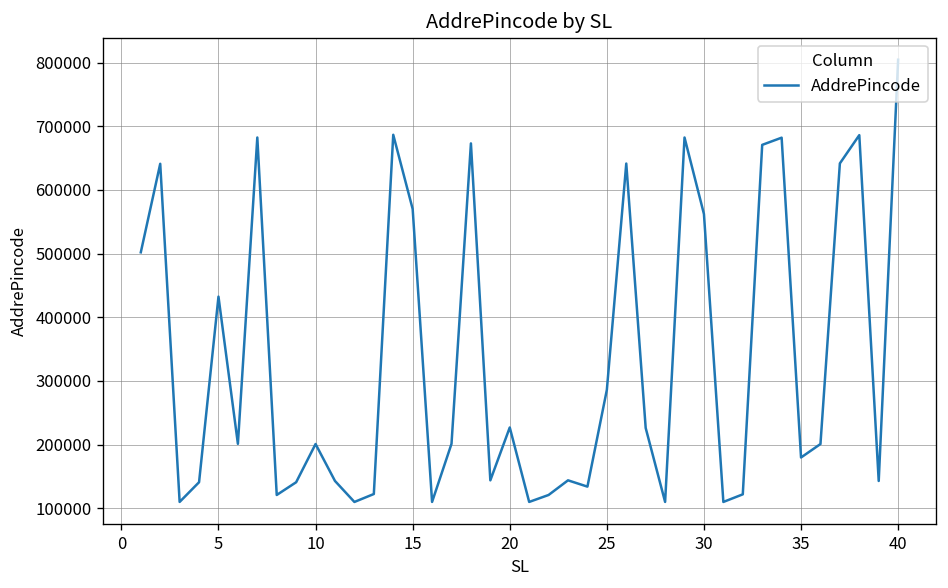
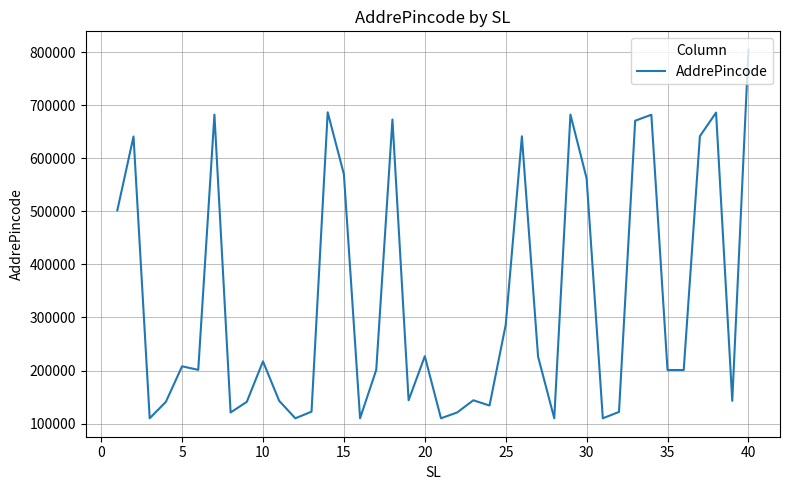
5: 430000 -> 210000
10: 200000 -> 220000
35: 180000 -> 200000
